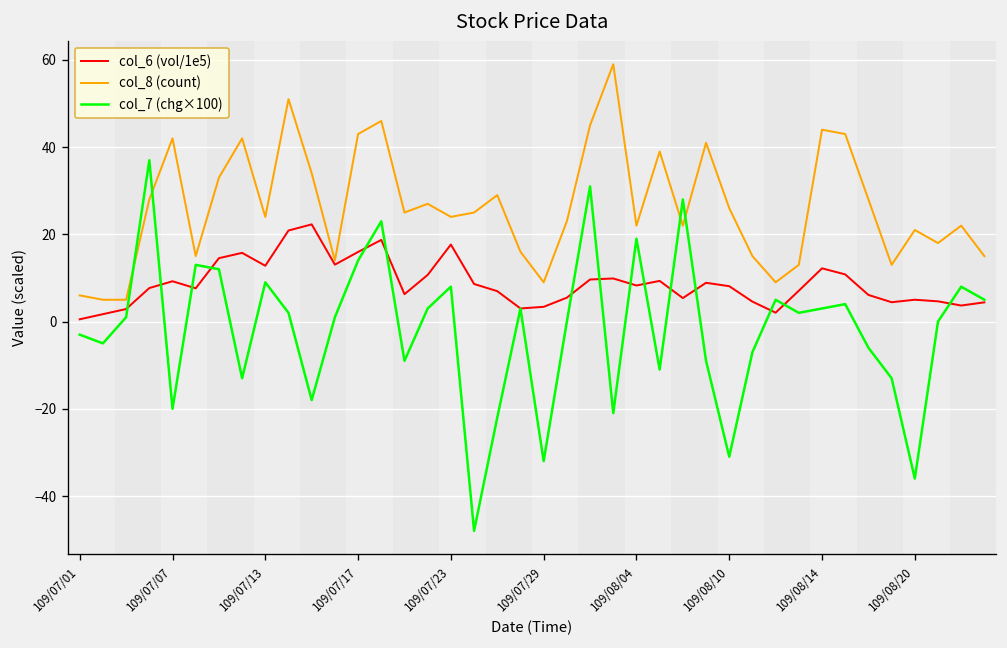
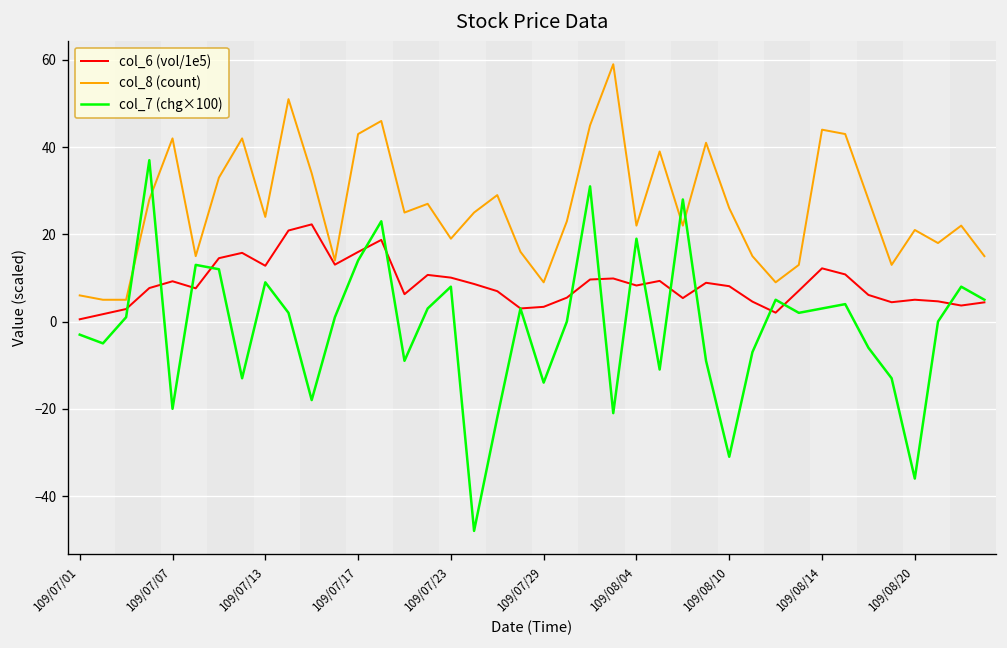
col_6 (vol/1e5), 109/07/23: 18 -> 10
col_8 (count), 109/07/23: 24 -> 19
col_7 (chg×100), 109/07/29: -32 -> -14
